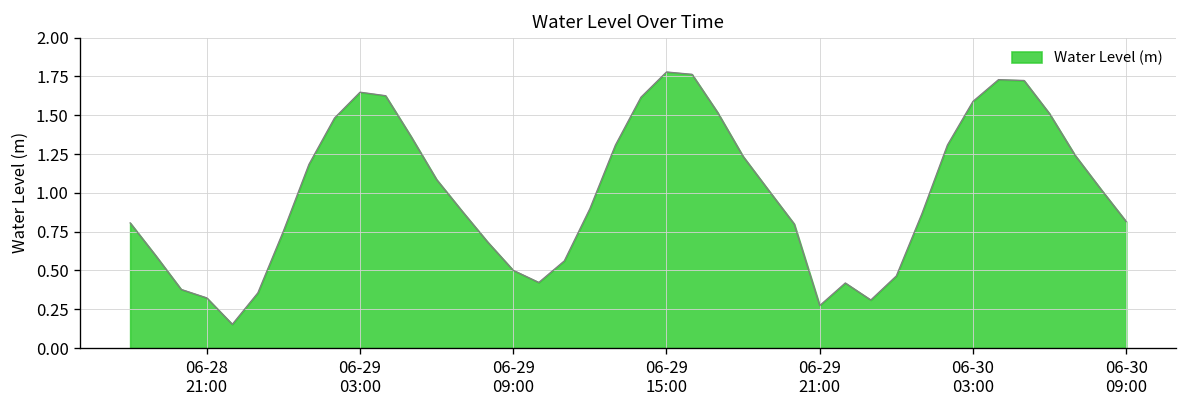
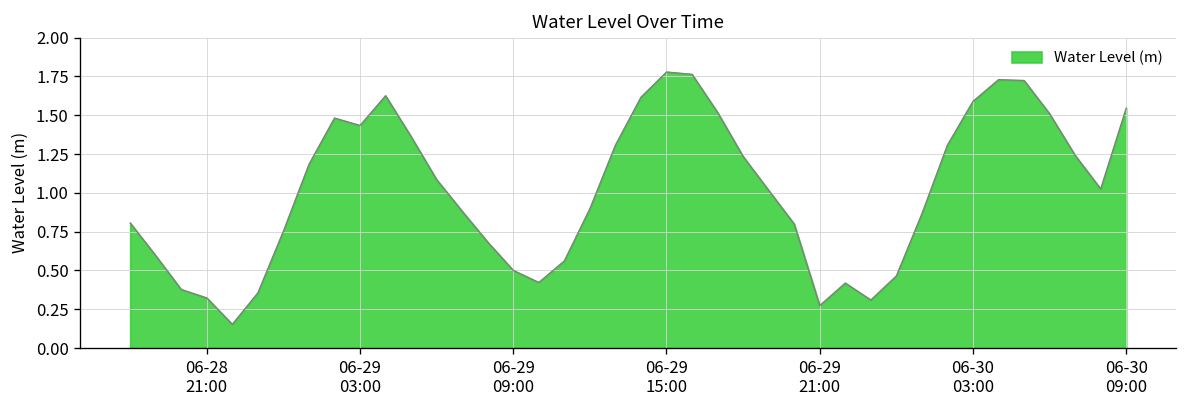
06-29 03:00: 1.65 -> 1.43
06-30 09:00: 0.81 -> 1.55
